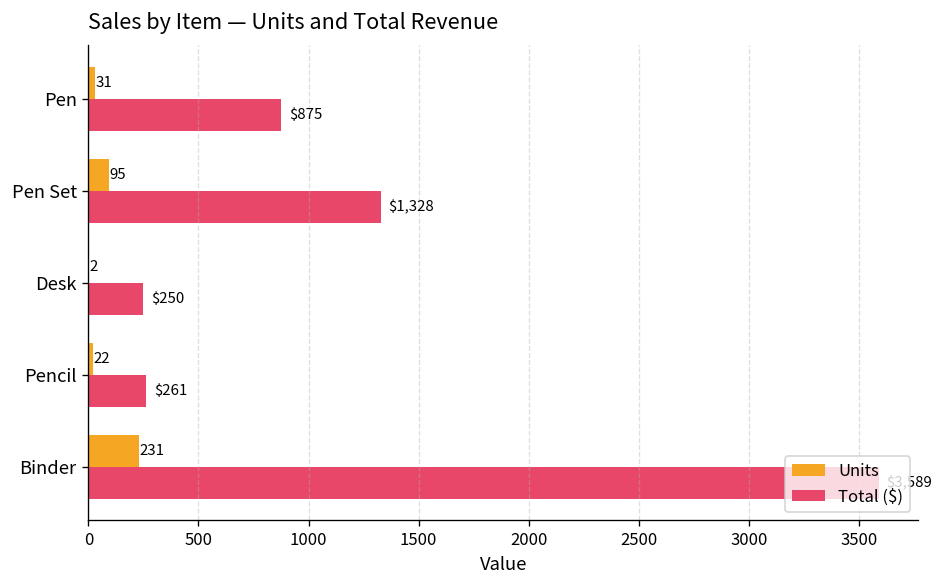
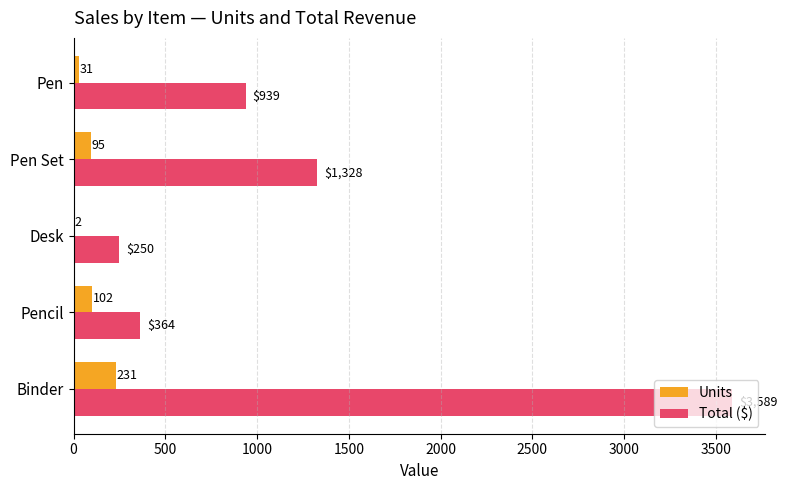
Total ($), Pen: $875 -> $939
Units, Pencil: 22 -> 102
Total ($), Pencil: $261 -> $364
